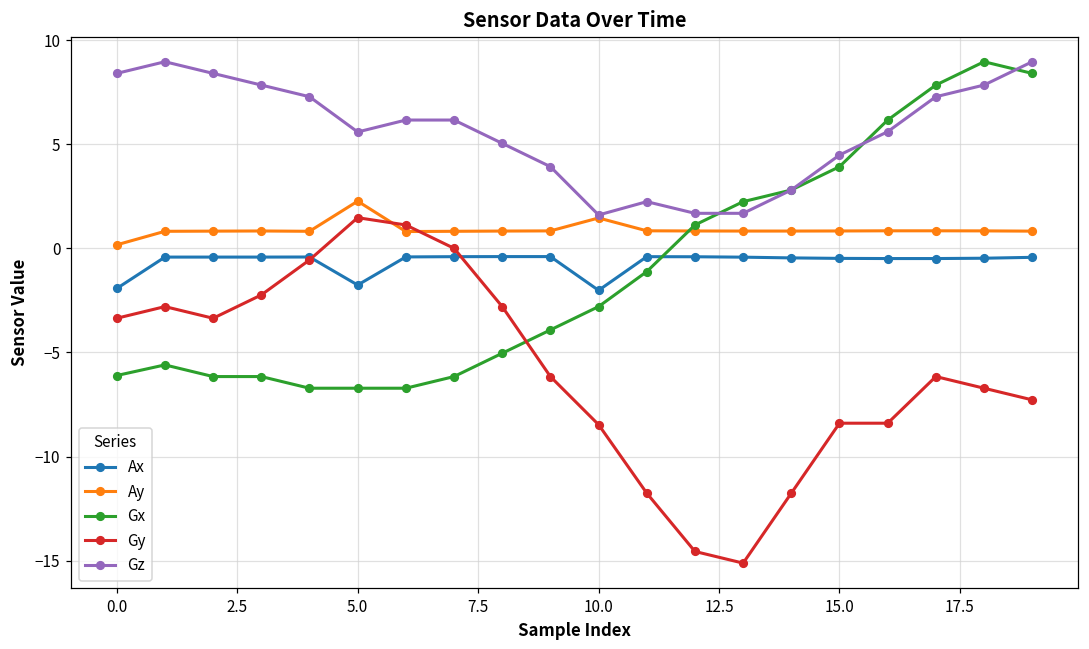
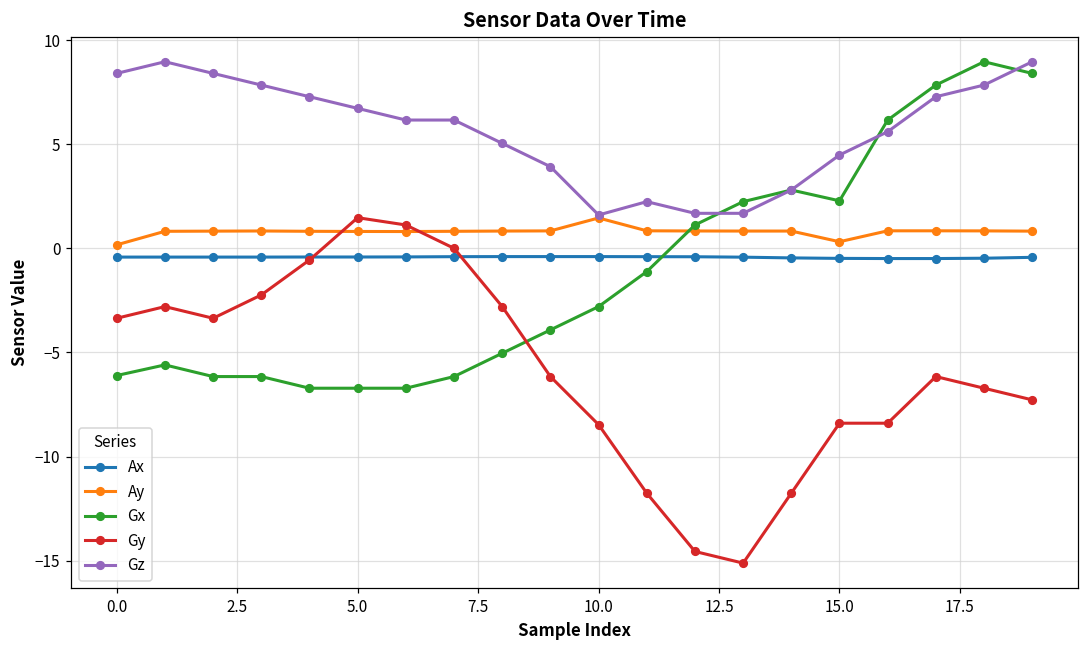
Ax, 0.0: -1.9 -> -0.4
Ax, 5.0: -1.8 -> -0.4
Ay, 5.0: 2.3 -> 0.8
Gz, 5.0: 5.6 -> 6.7
Ax, 10.0: -2.0 -> -0.4
Ay, 15.0: 0.8 -> 0.3
Gx, 15.0: 3.9 -> 2.3
